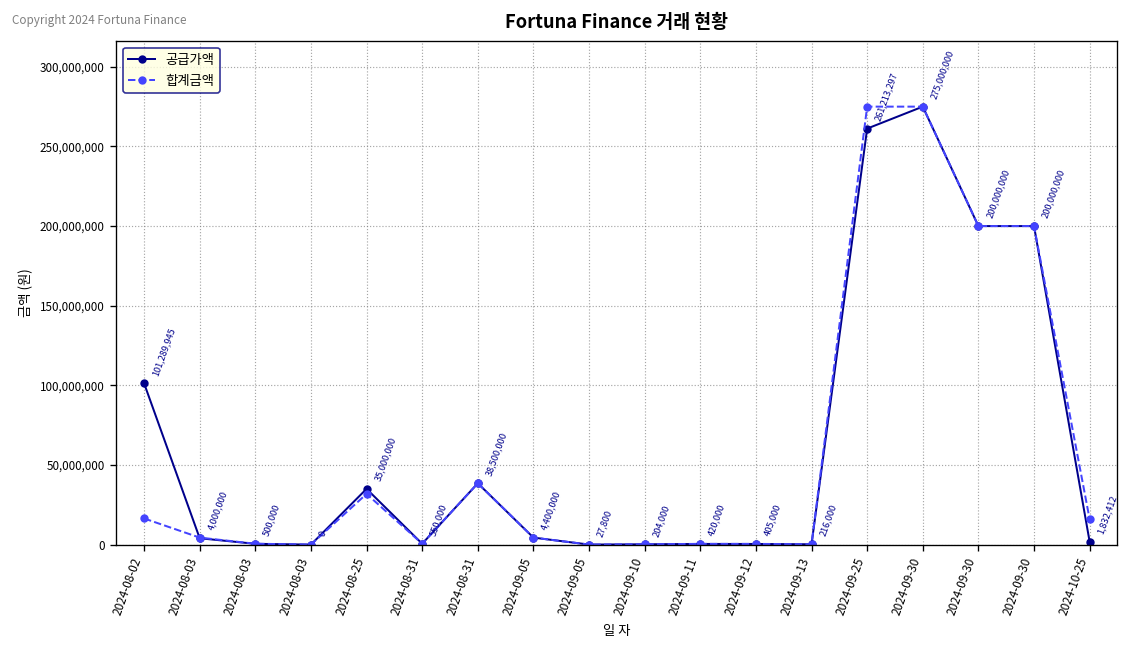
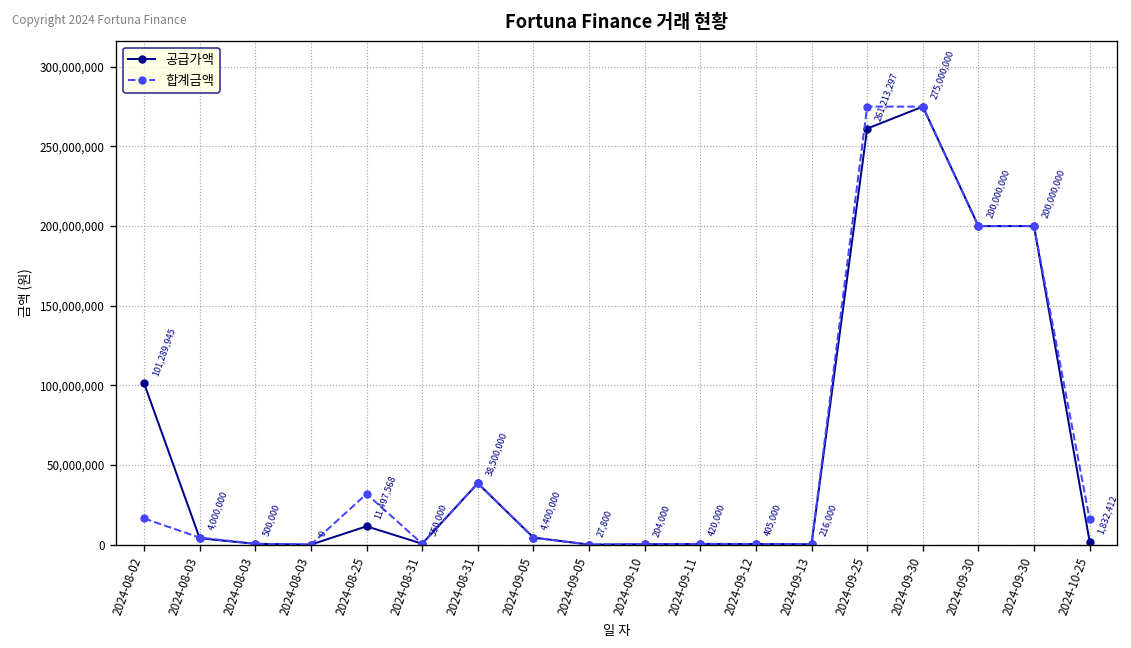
공급가액, 2024-08-25: 35,000,000 -> 11,497,568
